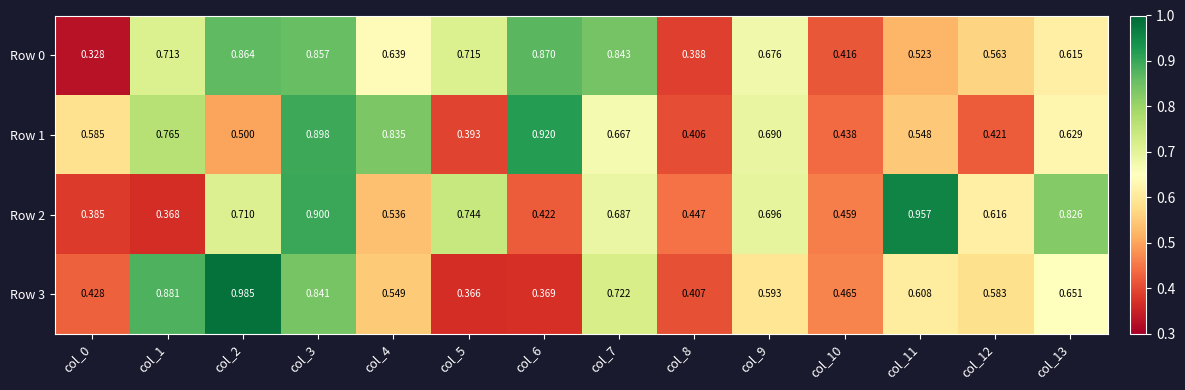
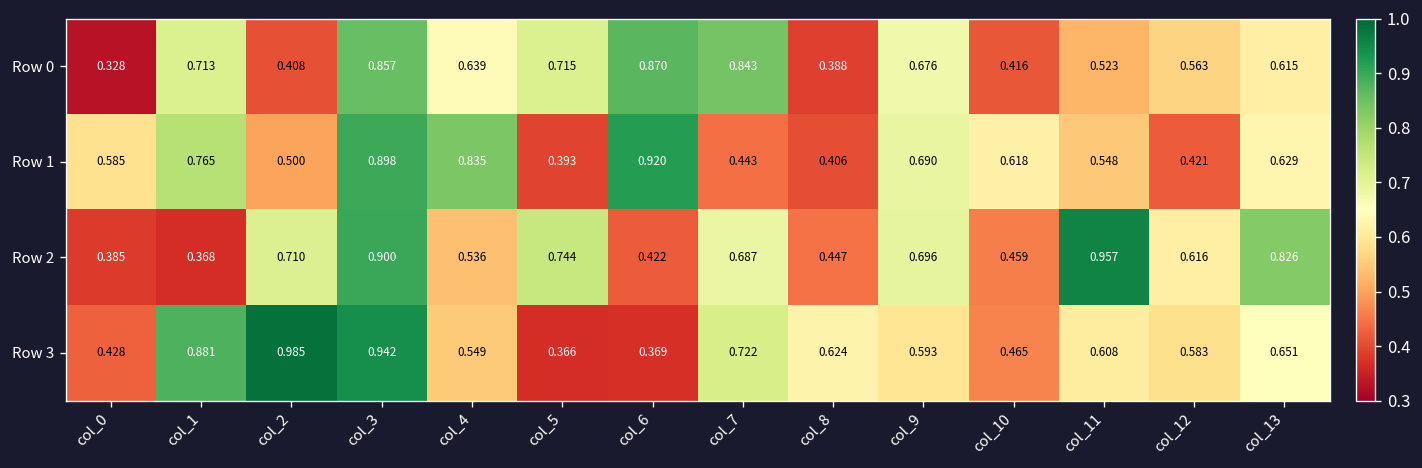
Row 0, col_2: 0.864 -> 0.408
Row 1, col_7: 0.667 -> 0.443
Row 1, col_10: 0.438 -> 0.618
Row 3, col_3: 0.841 -> 0.942
Row 3, col_8: 0.407 -> 0.624
